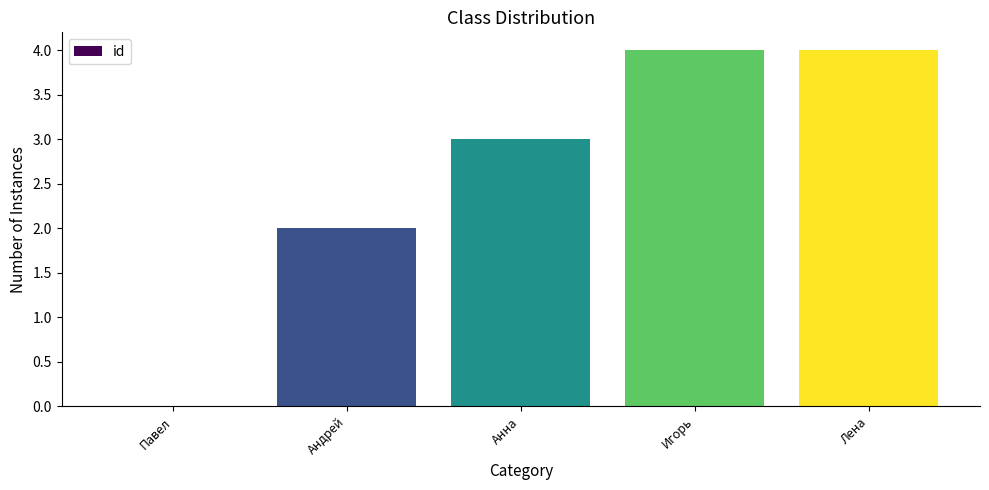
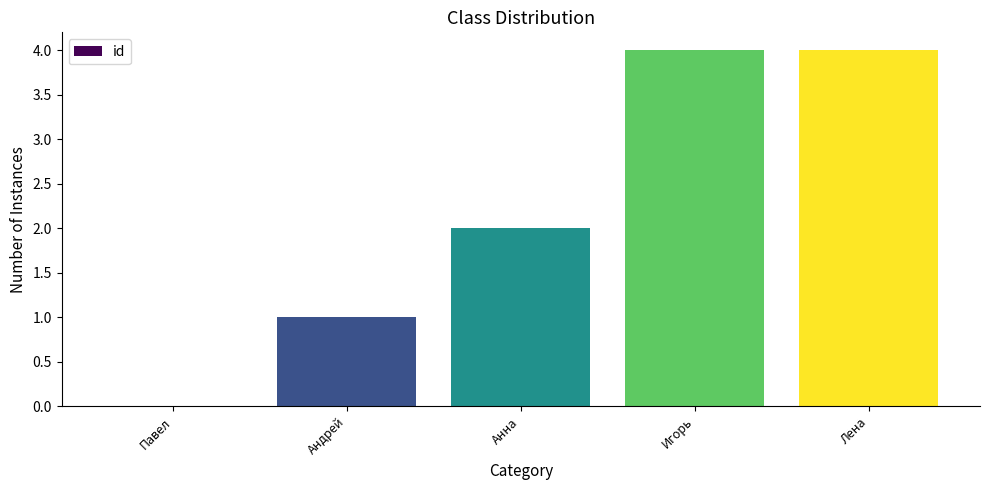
Андрей: 2 -> 1
Анна: 3 -> 2
